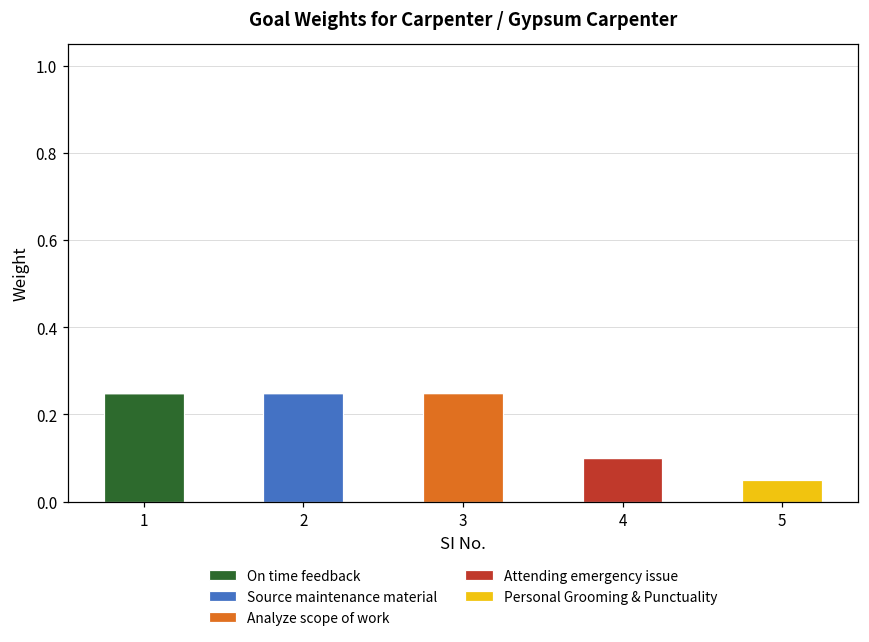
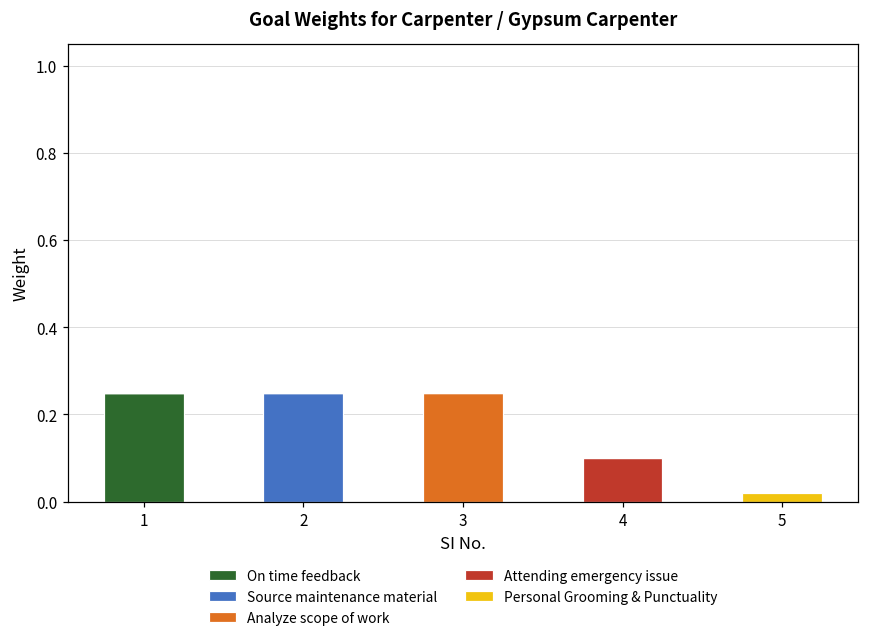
Personal Grooming & Punctuality, 5: 0.05 -> 0.02
